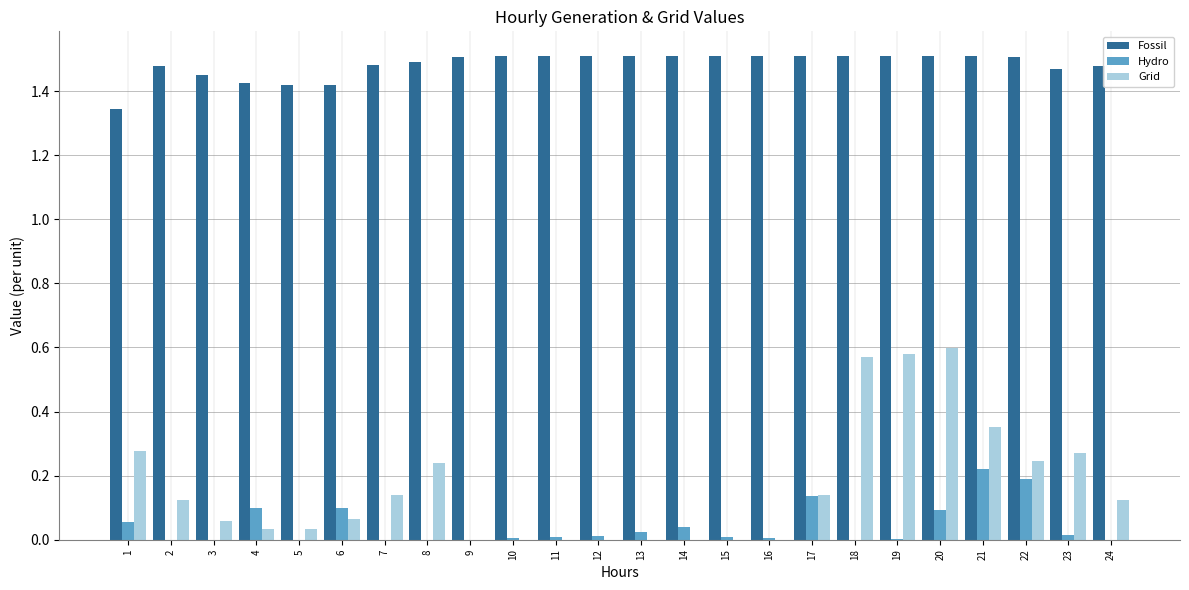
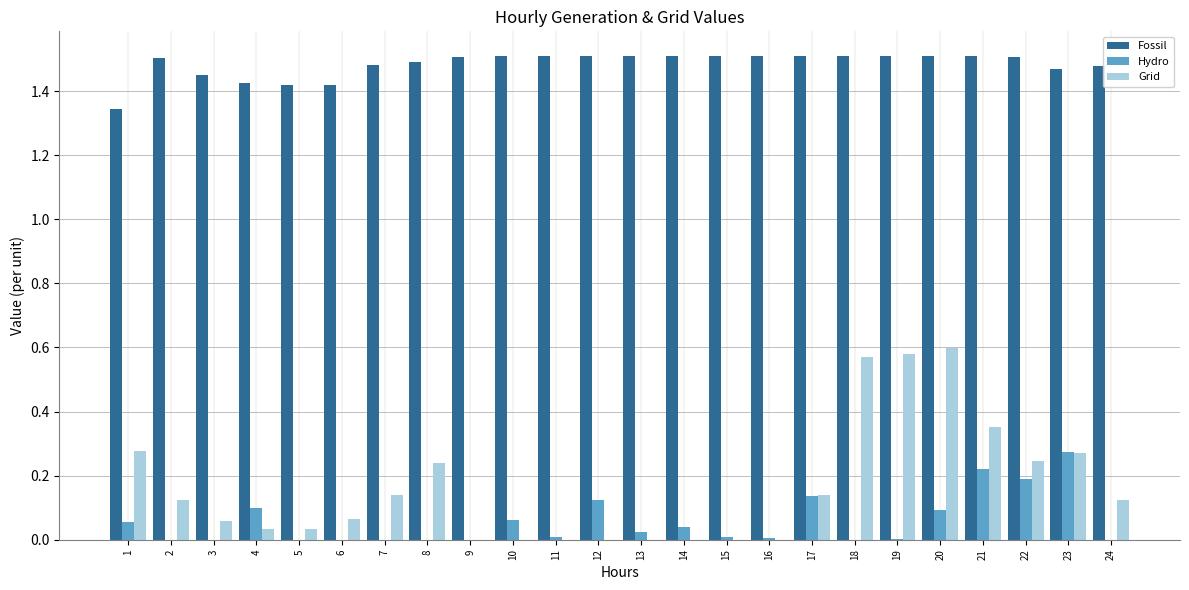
Fossil, 2: 1.48 -> 1.50
Hydro, 6: 0.1 -> 0.0
Hydro, 10: 0.01 -> 0.06
Hydro, 12: 0.01 -> 0.13
Hydro, 23: 0.01 -> 0.27
